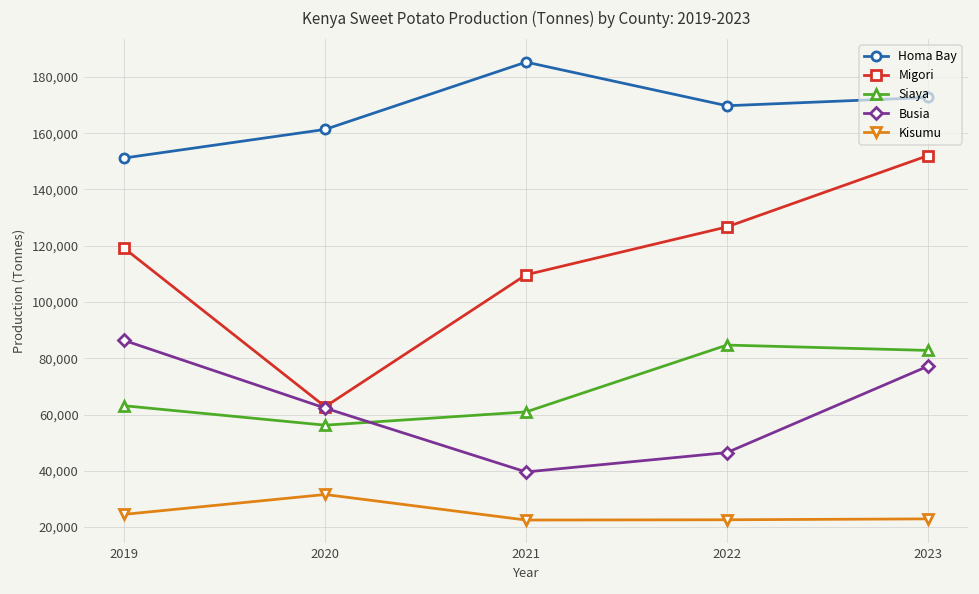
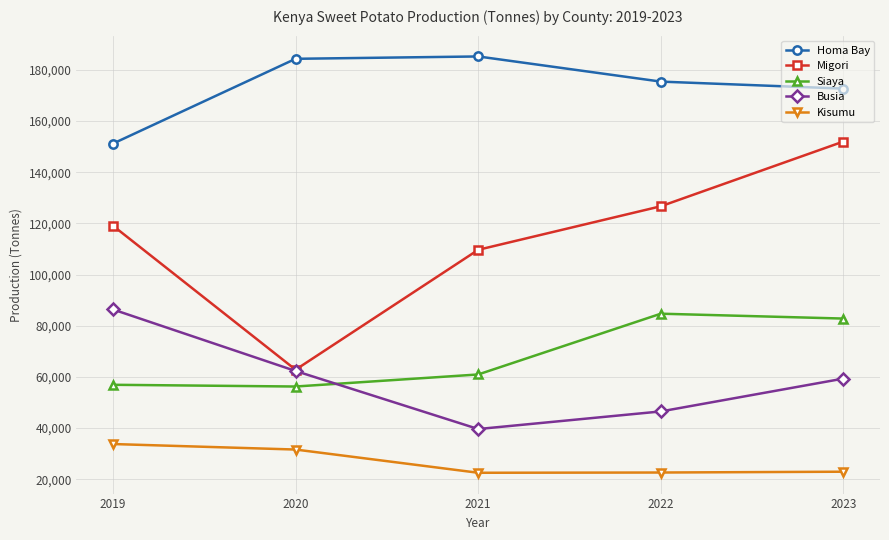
Siaya, 2019: 63,000 -> 57,000
Kisumu, 2019: 25,000 -> 34,000
Homa Bay, 2020: 161,000 -> 184,000
Homa Bay, 2022: 170,000 -> 175,000
Busia, 2023: 77,000 -> 59,000
